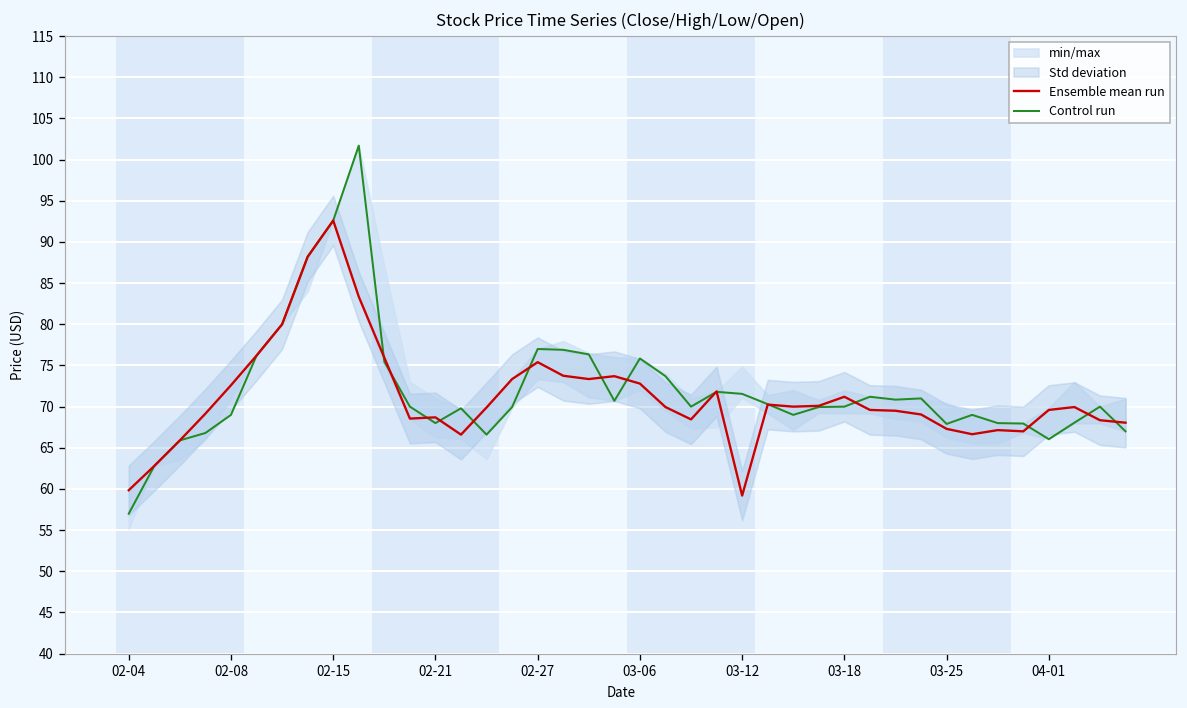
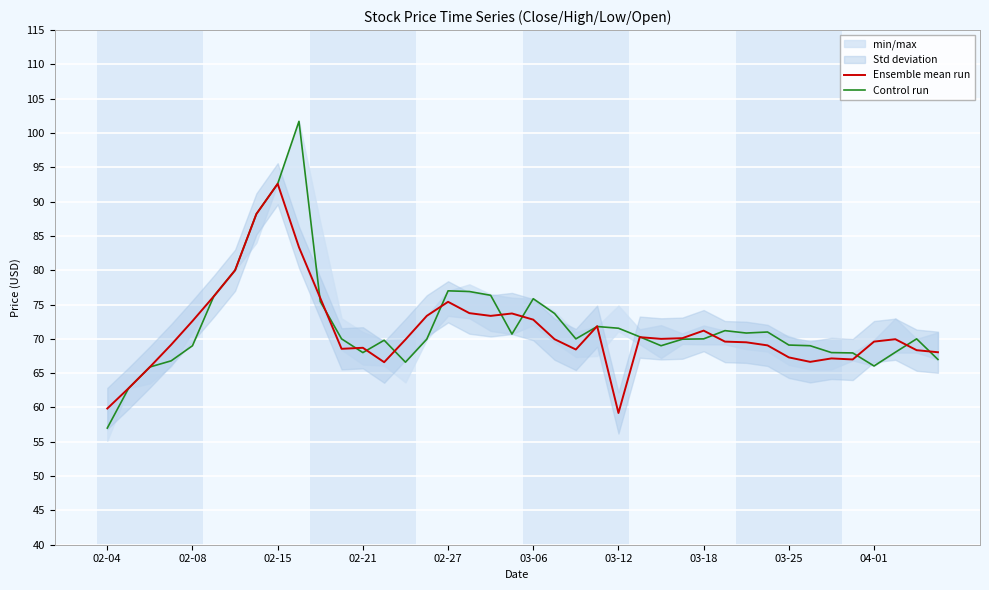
Control run, 03-25: 68 -> 69
